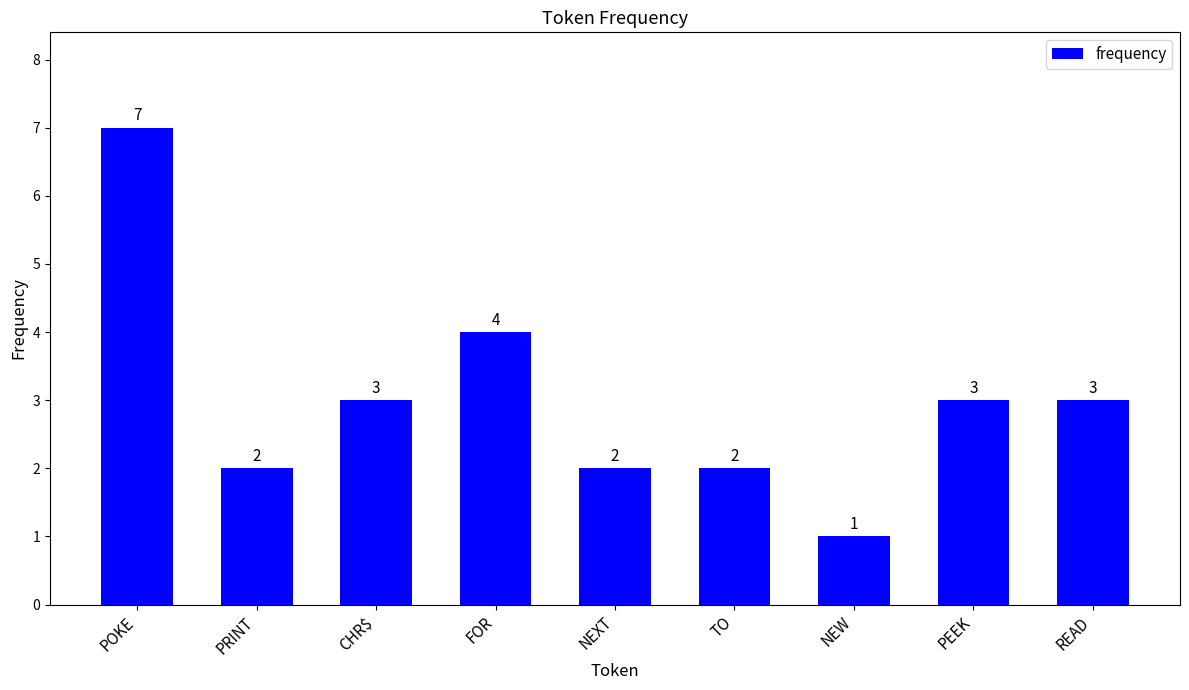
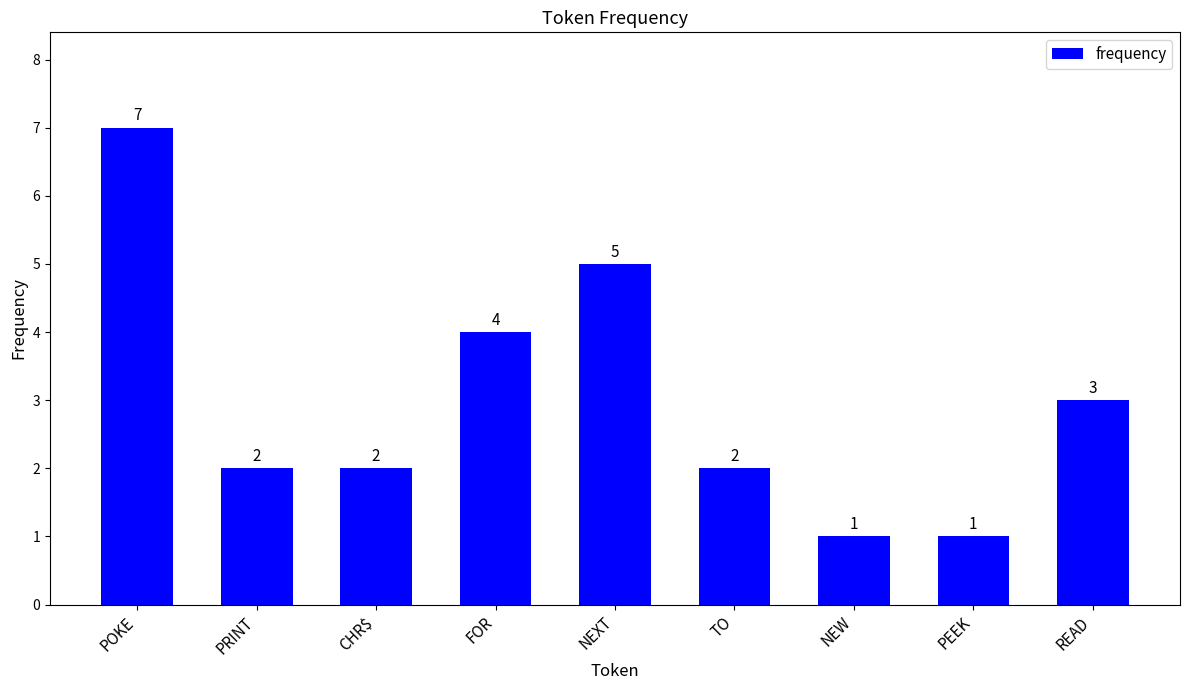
CHR$: 3 -> 2
NEXT: 2 -> 5
PEEK: 3 -> 1
